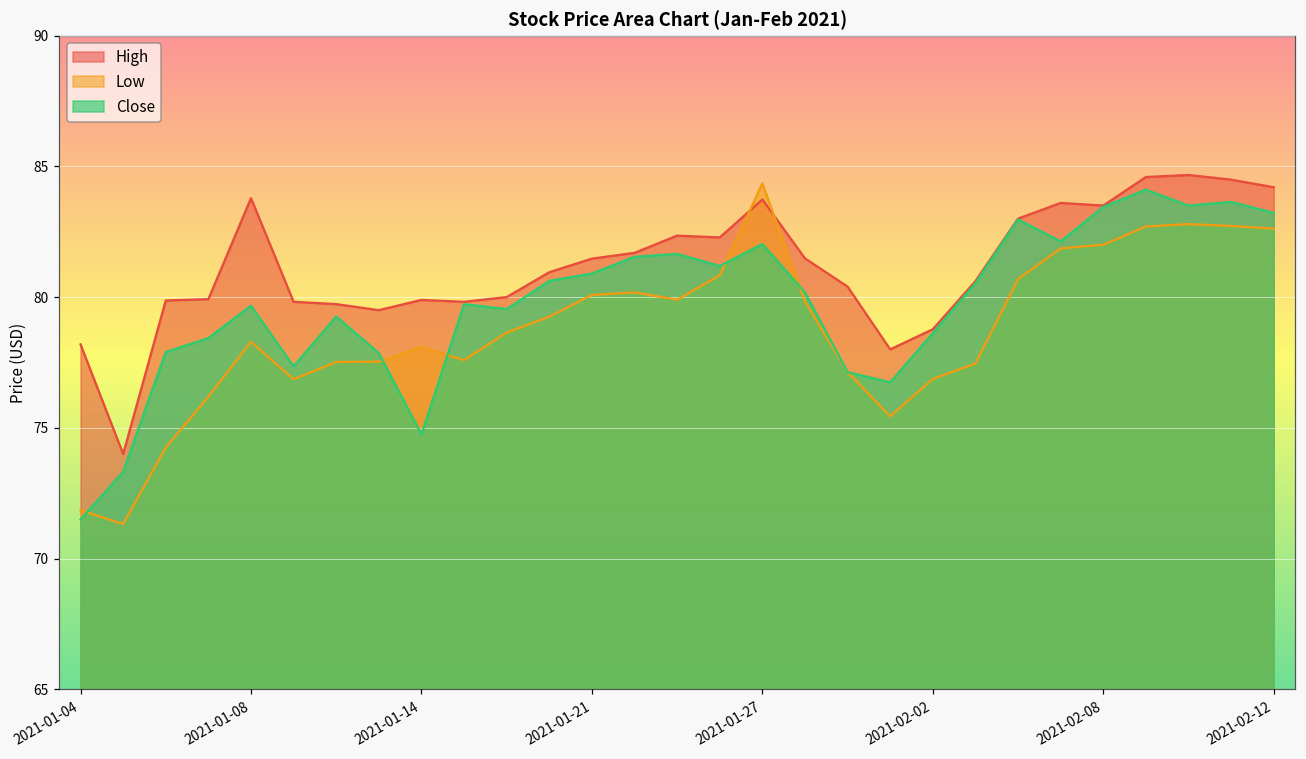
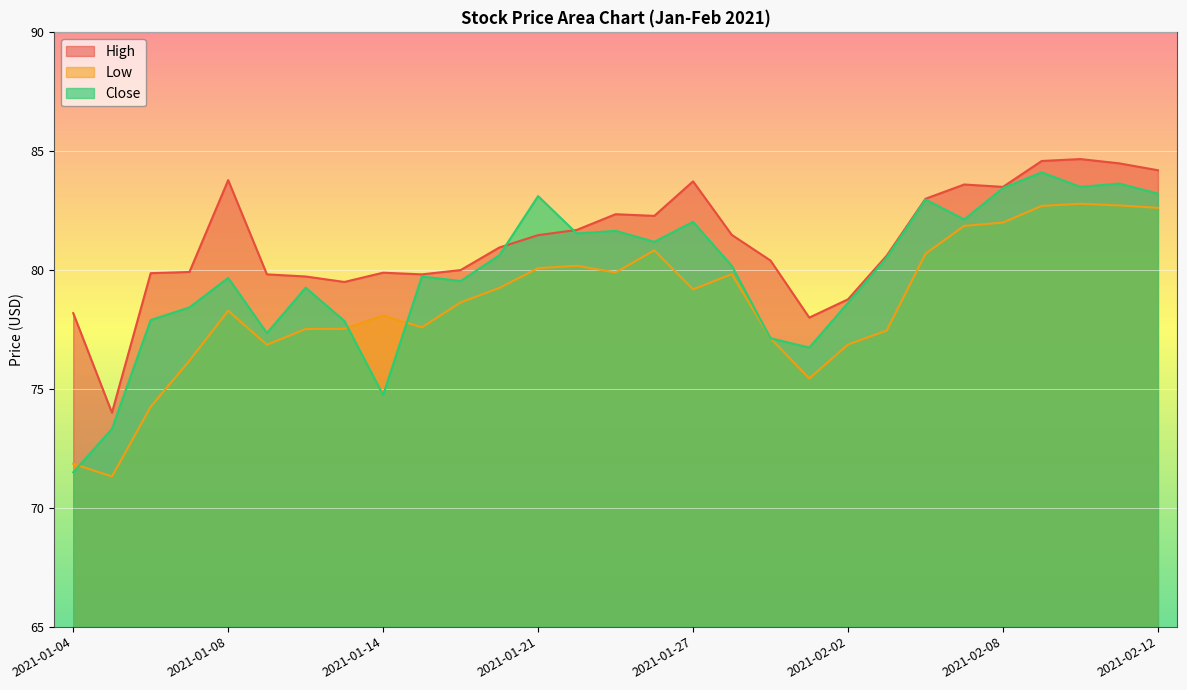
Close, 2021-01-21: 80.9 -> 83.1
Low, 2021-01-27: 84.3 -> 79.2
